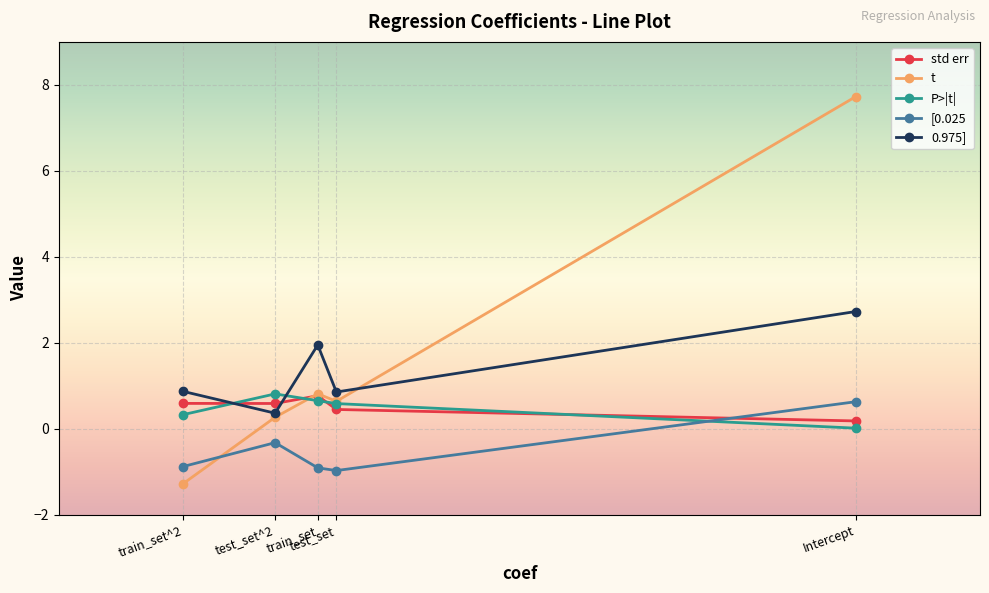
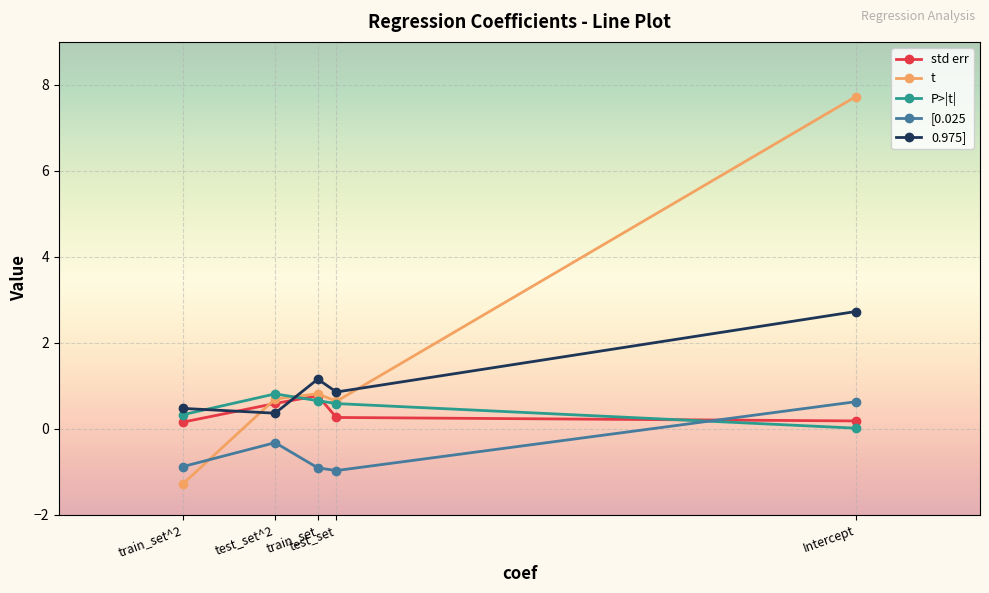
std err, train_set^2: 0.6 -> 0.2
0.975], train_set^2: 0.9 -> 0.5
t, test_set^2: 0.3 -> 0.7
0.975], train_set: 2.0 -> 1.2
std err, test_set: 0.5 -> 0.3
